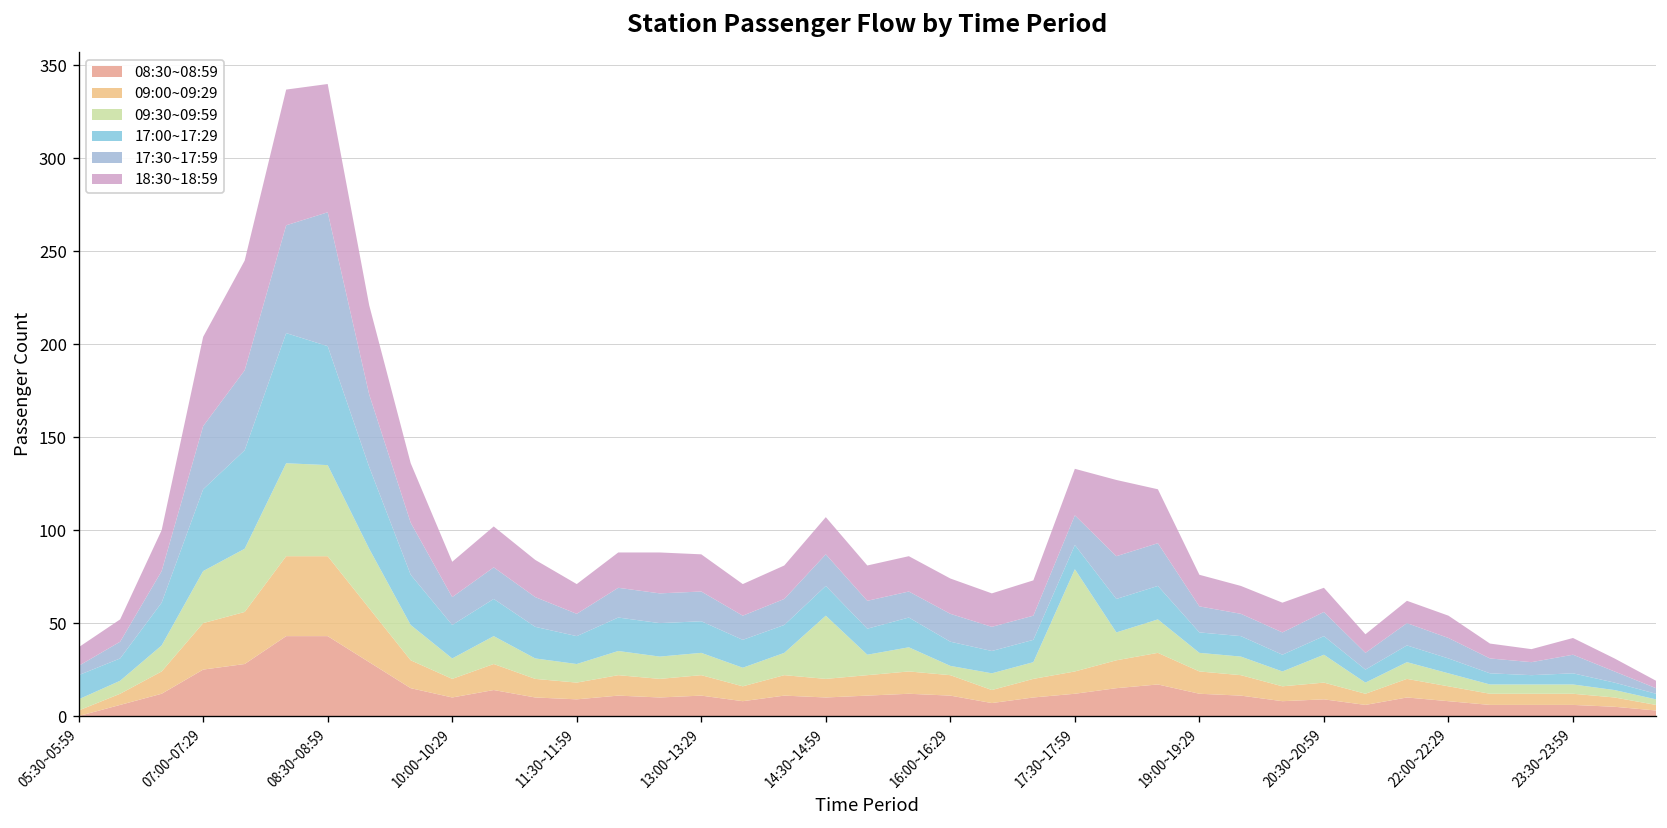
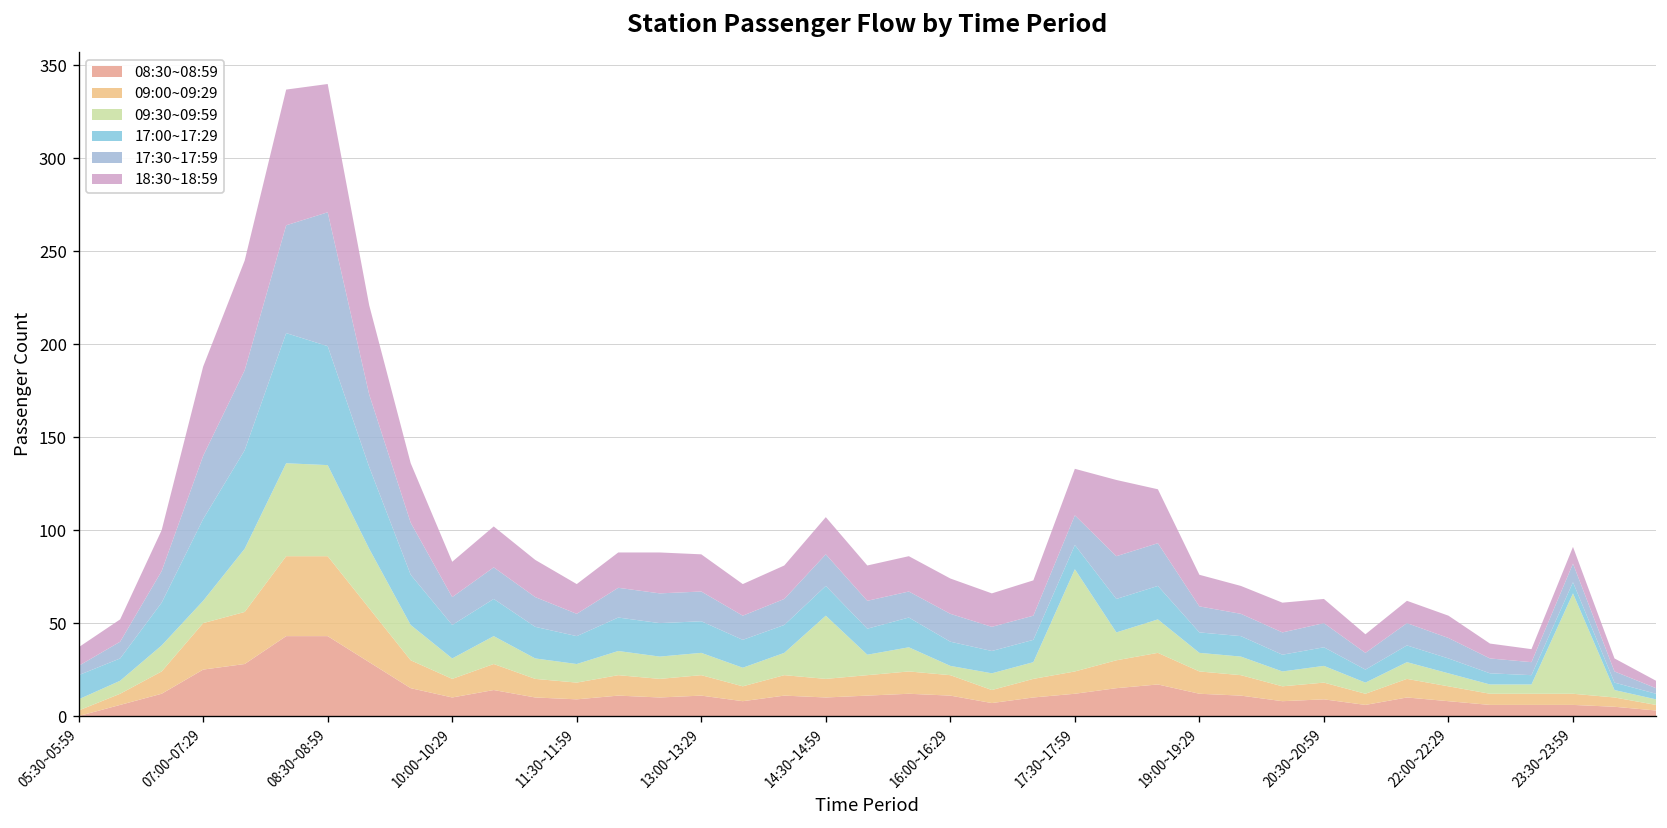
09:30~09:59, 07:00~07:29: 28 -> 12
09:30~09:59, 20:30~20:59: 15 -> 9
09:30~09:59, 23:30~23:59: 5 -> 54
